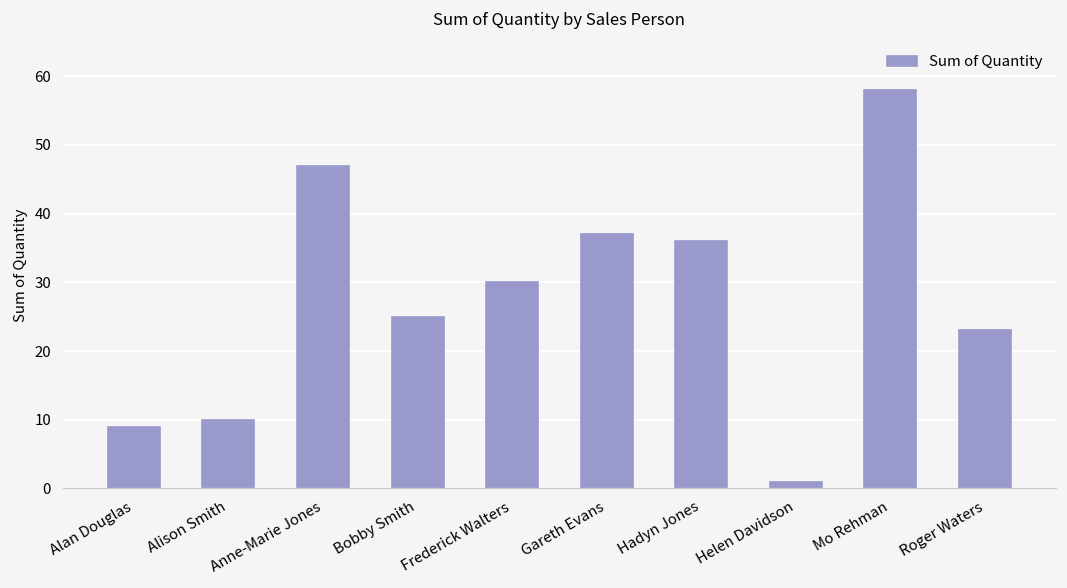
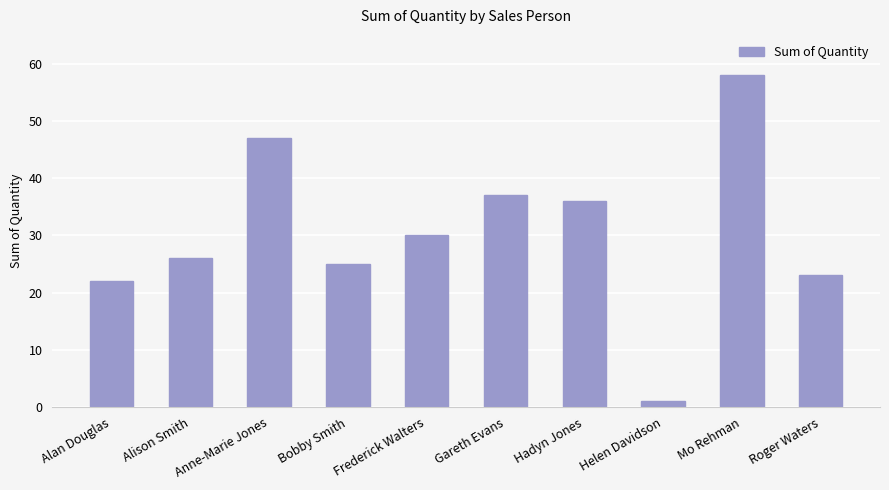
Alan Douglas: 9 -> 22
Alison Smith: 10 -> 26
